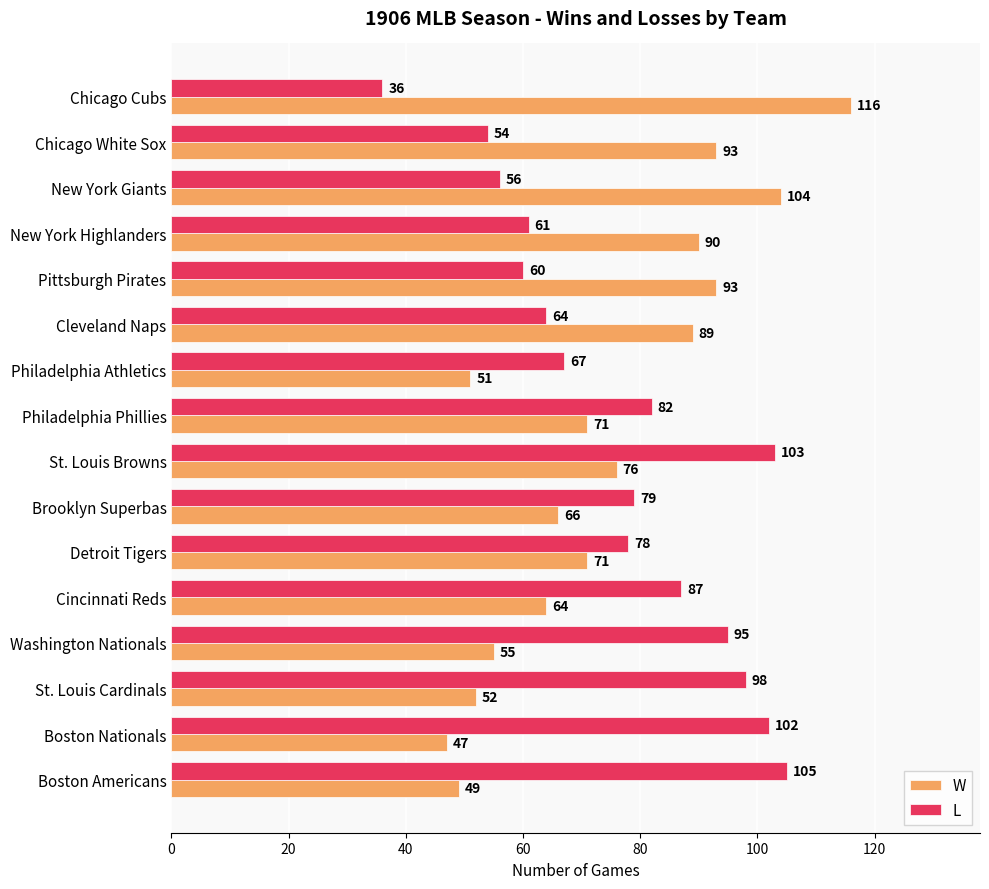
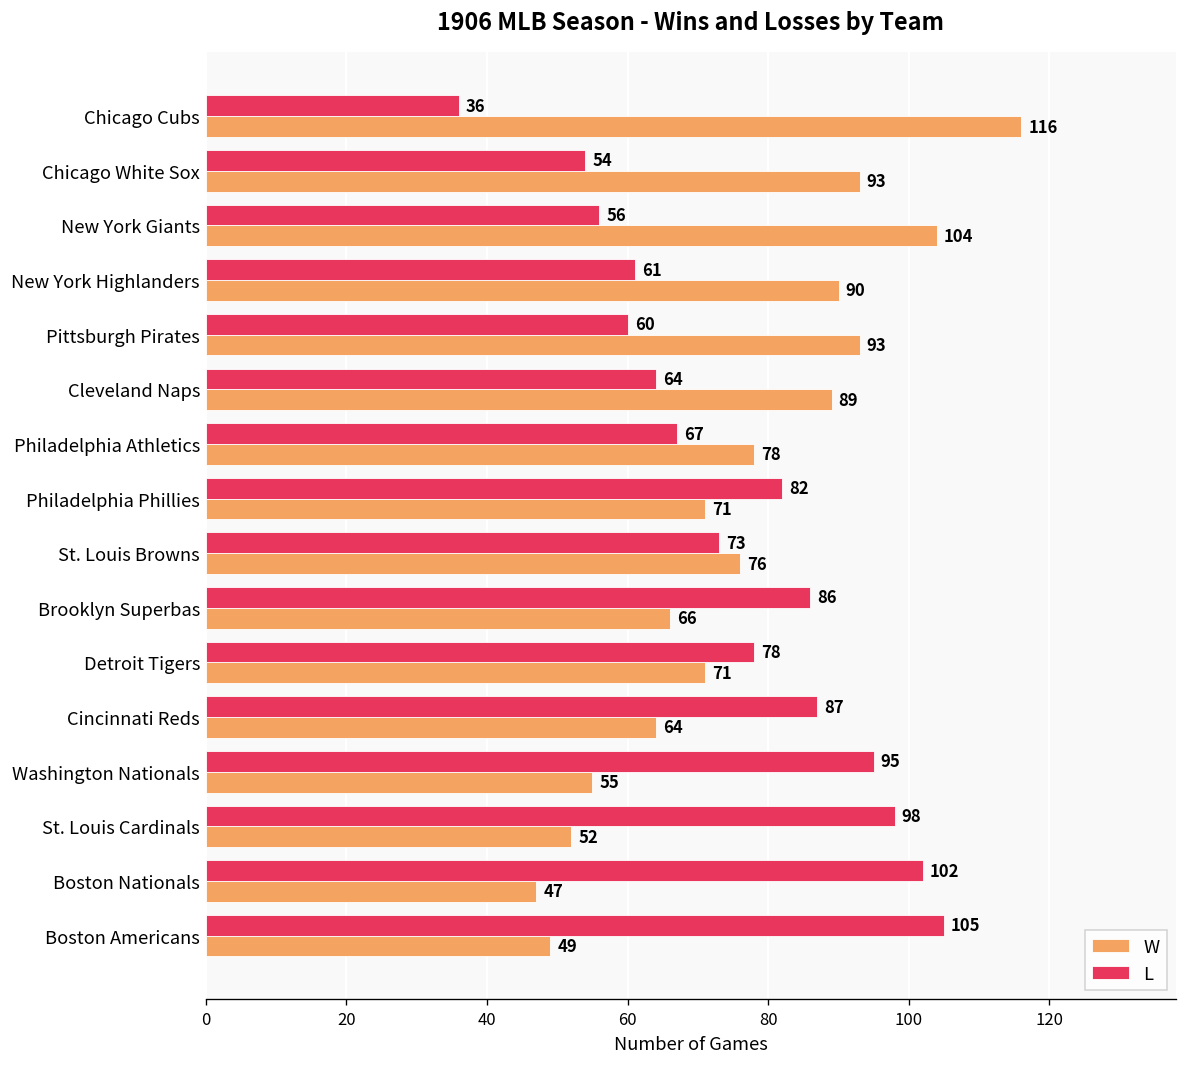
W, Philadelphia Athletics: 51 -> 78
L, St. Louis Browns: 103 -> 73
L, Brooklyn Superbas: 79 -> 86
